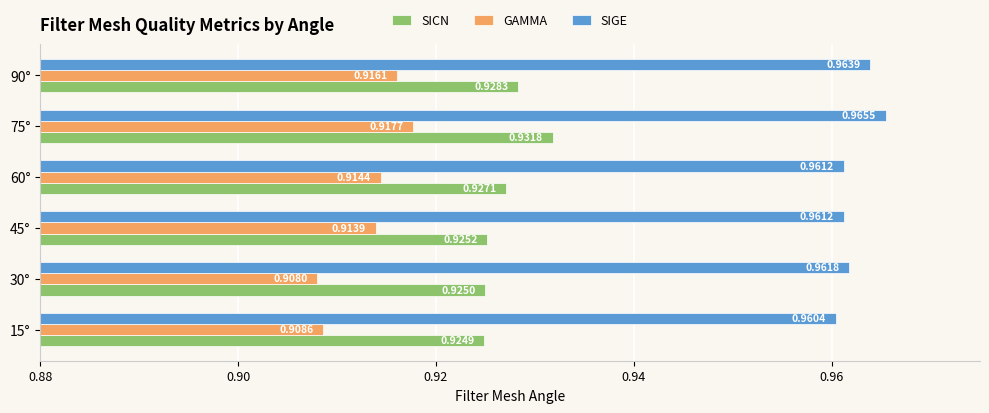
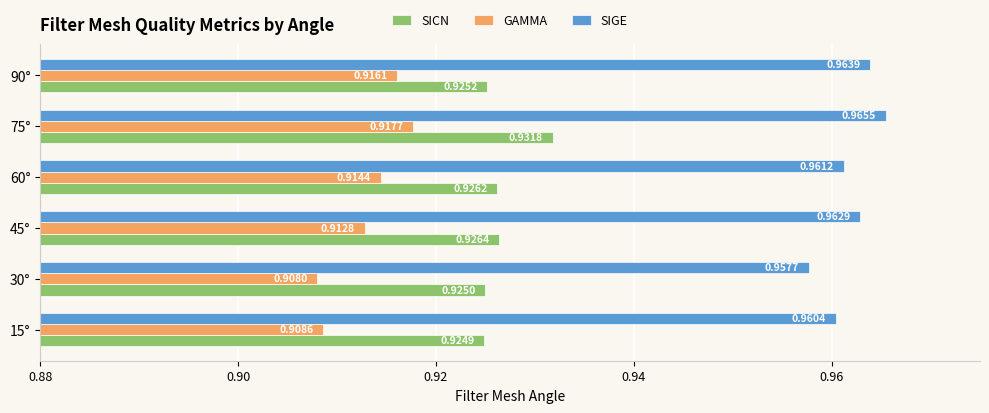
SICN, 90°: 0.9283 -> 0.9252
SICN, 60°: 0.9271 -> 0.9262
SIGE, 45°: 0.9612 -> 0.9629
GAMMA, 45°: 0.9139 -> 0.9128
SICN, 45°: 0.9252 -> 0.9264
SIGE, 30°: 0.9618 -> 0.9577
